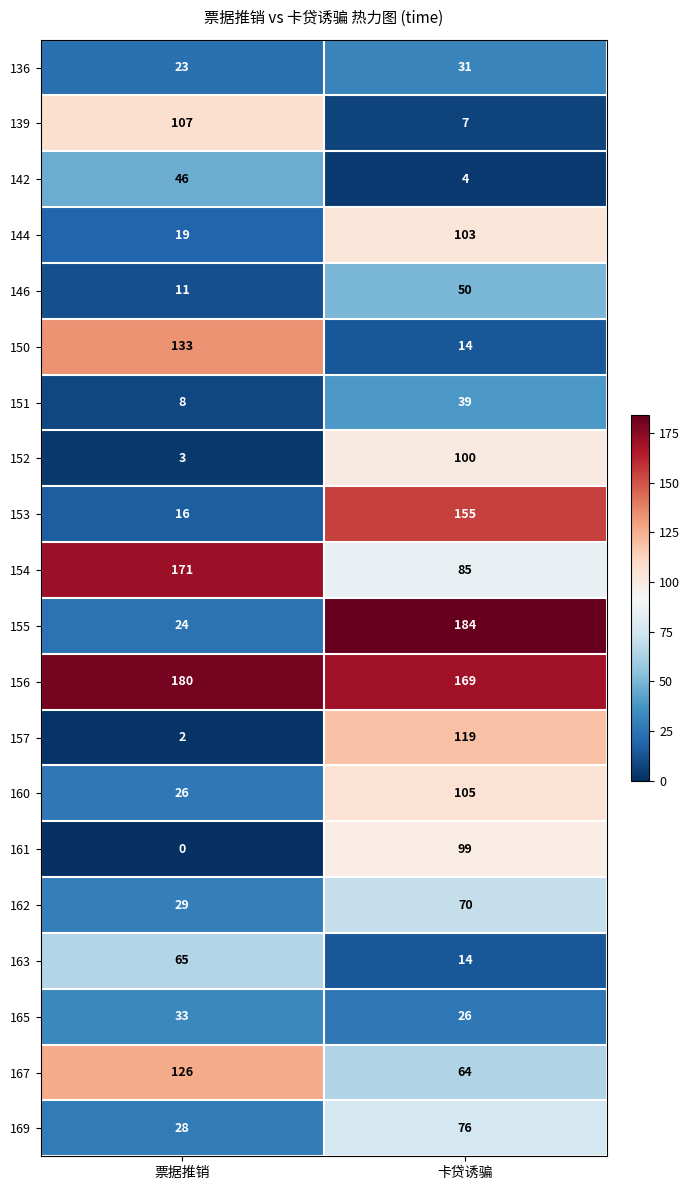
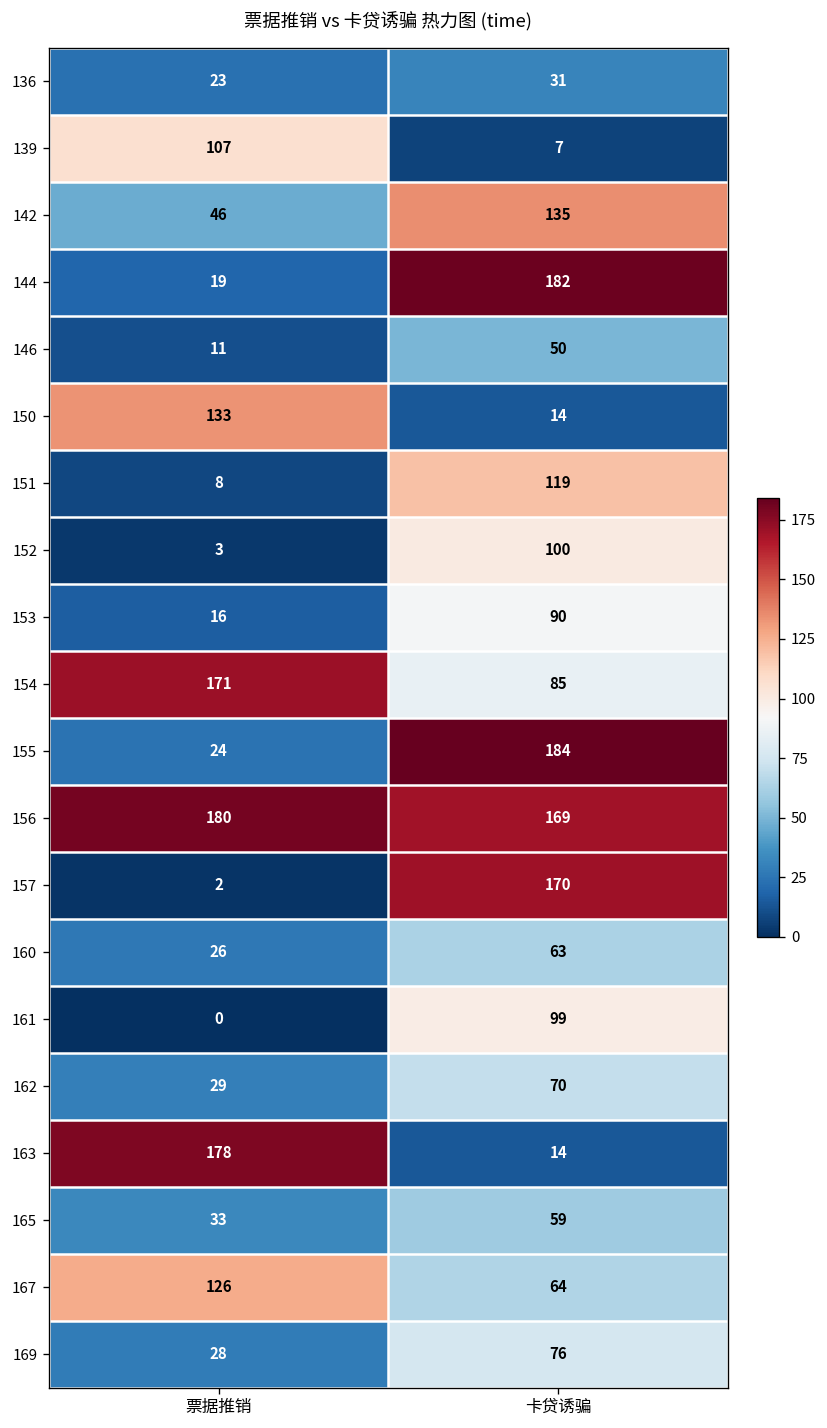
142, 卡贷诱骗: 4 -> 135
144, 卡贷诱骗: 103 -> 182
151, 卡贷诱骗: 39 -> 119
153, 卡贷诱骗: 155 -> 90
157, 卡贷诱骗: 119 -> 170
160, 卡贷诱骗: 105 -> 63
163, 票据推销: 65 -> 178
165, 卡贷诱骗: 26 -> 59
